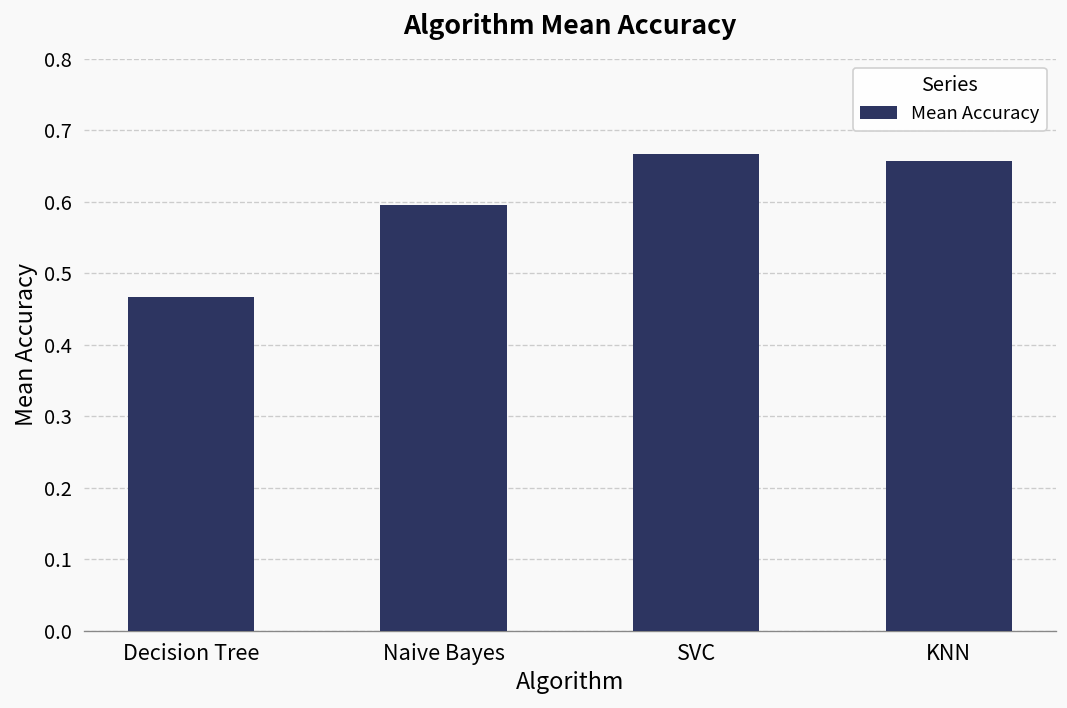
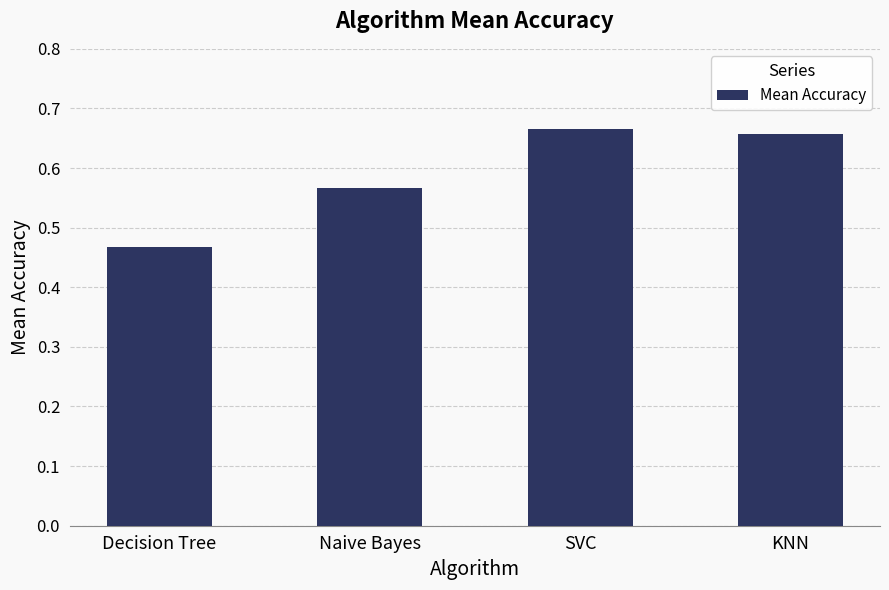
Naive Bayes: 0.59 -> 0.57
